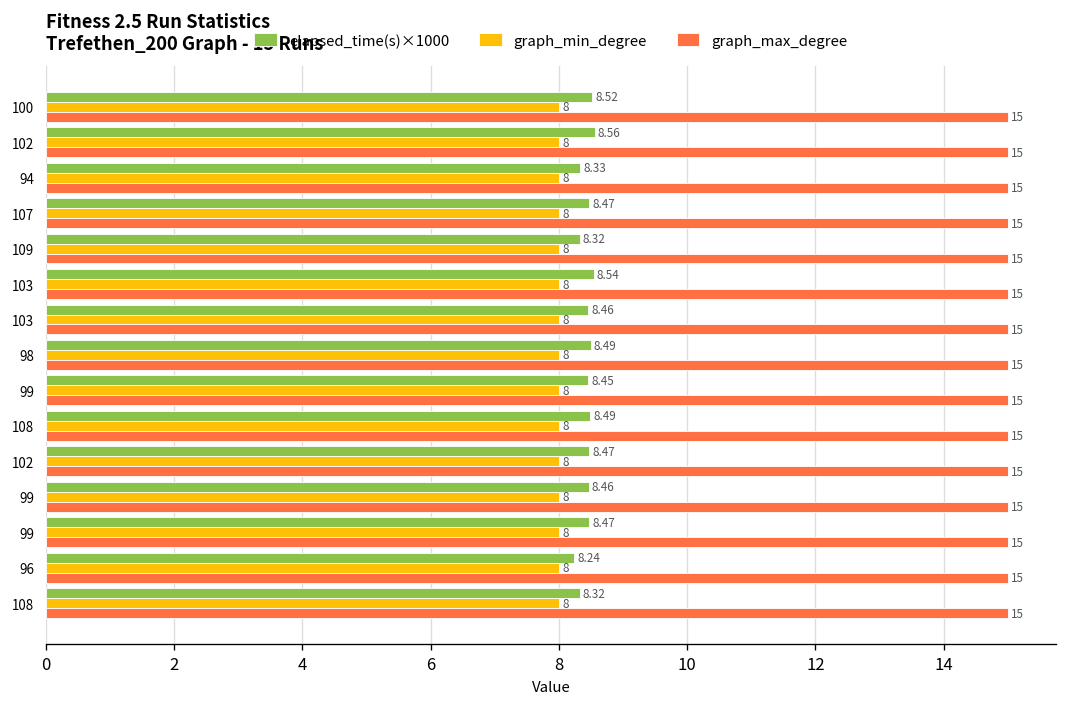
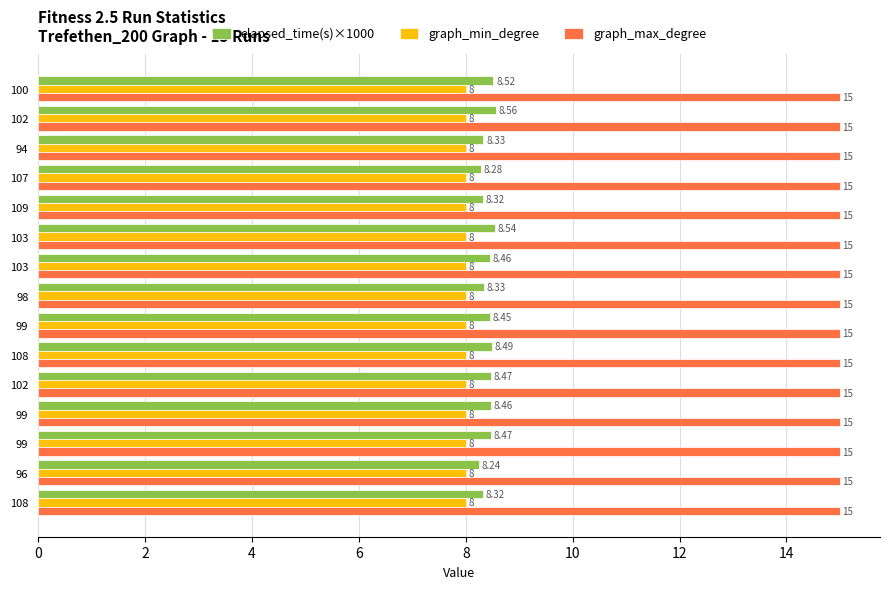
elapsed_time(s)×1000, 107: 8.47 -> 8.28
elapsed_time(s)×1000, 98: 8.49 -> 8.33
